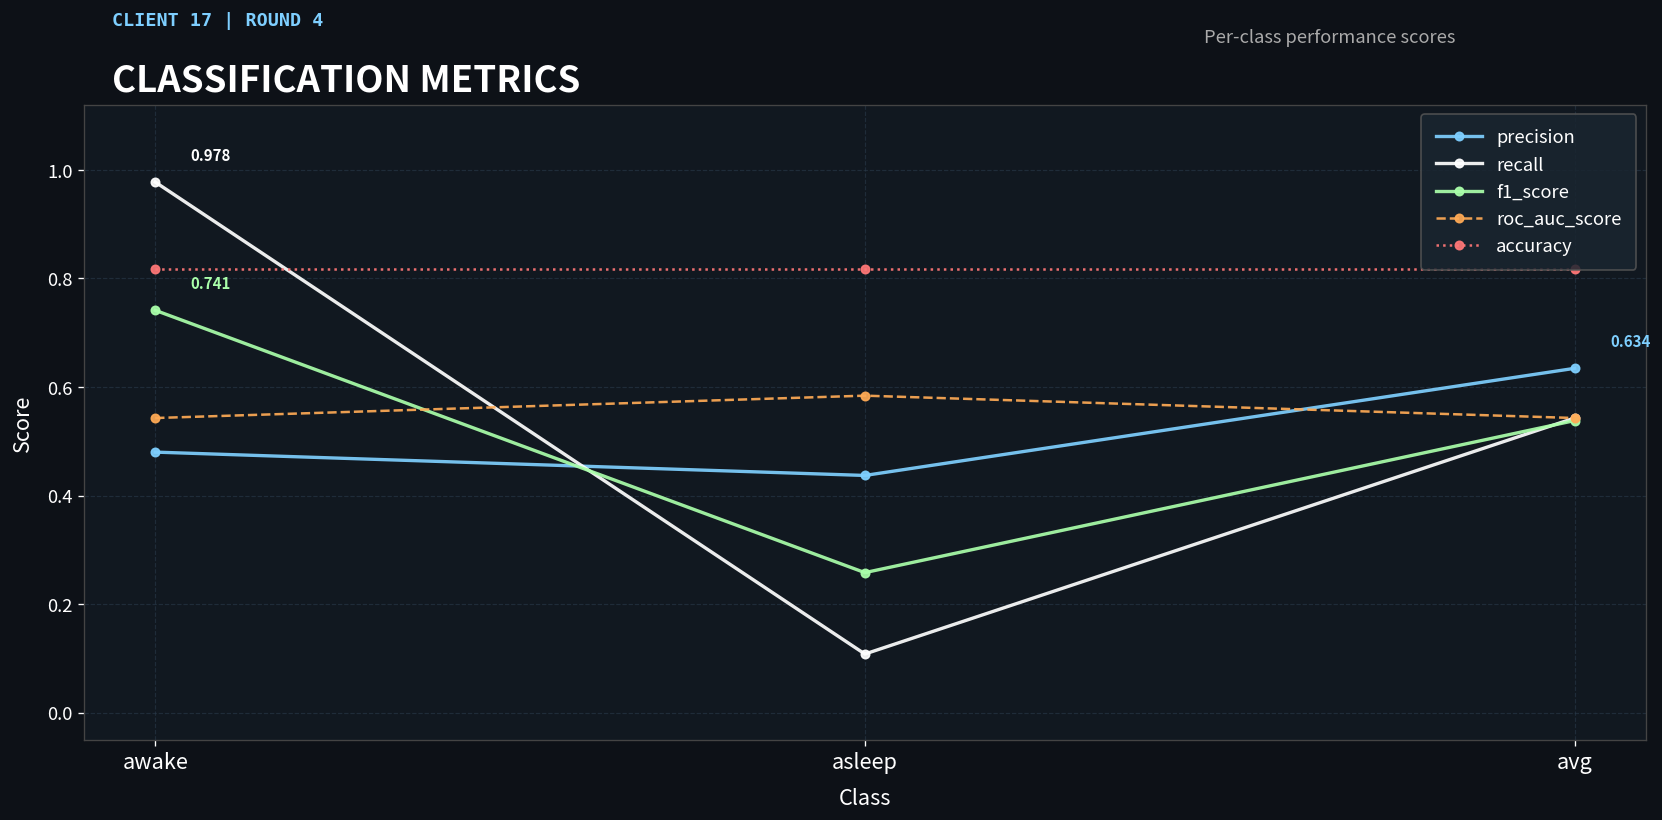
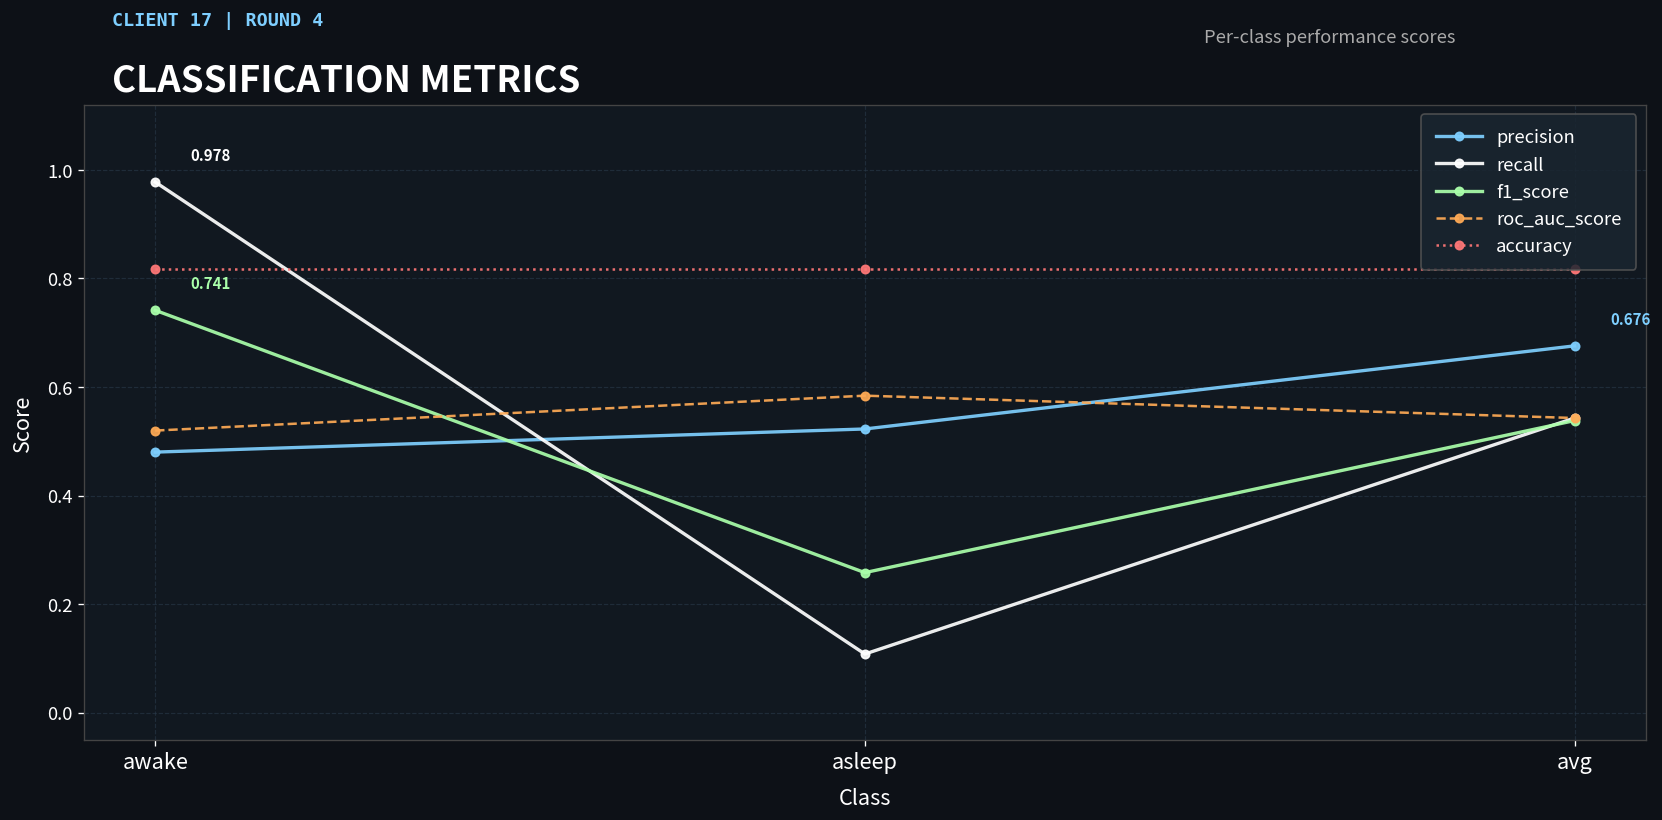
roc_auc_score, awake: 0.54 -> 0.52
precision, asleep: 0.44 -> 0.52
precision, avg: 0.634 -> 0.676
